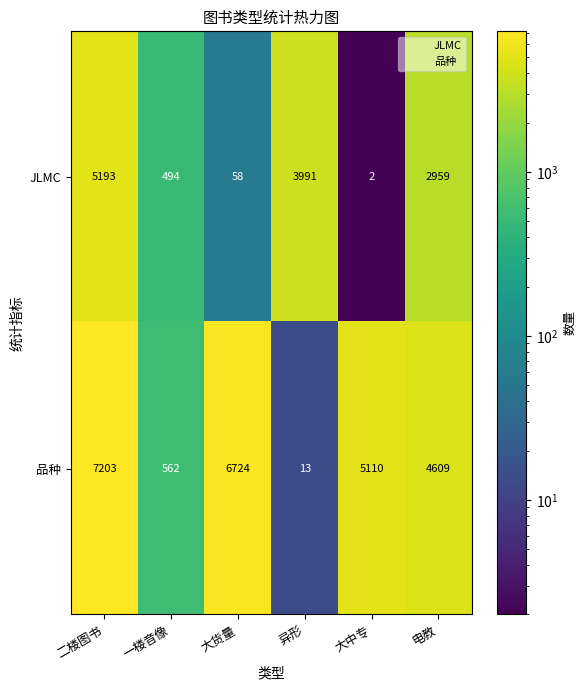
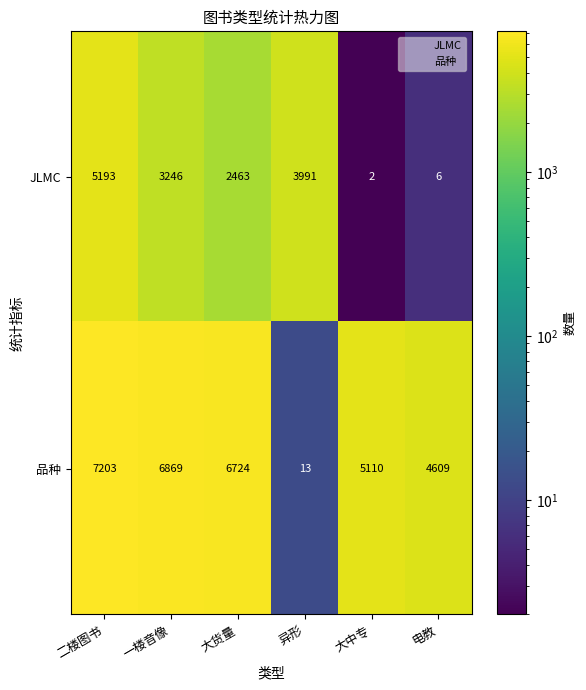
JLMC, 一楼音像: 494 -> 3246
JLMC, 大货量: 58 -> 2463
JLMC, 电教: 2959 -> 6
品种, 一楼音像: 562 -> 6869
